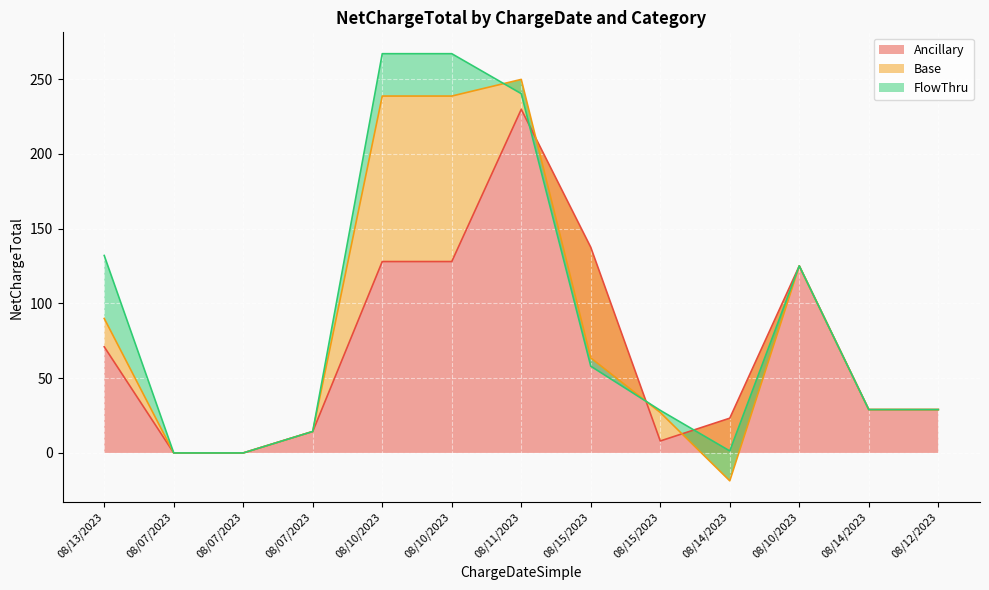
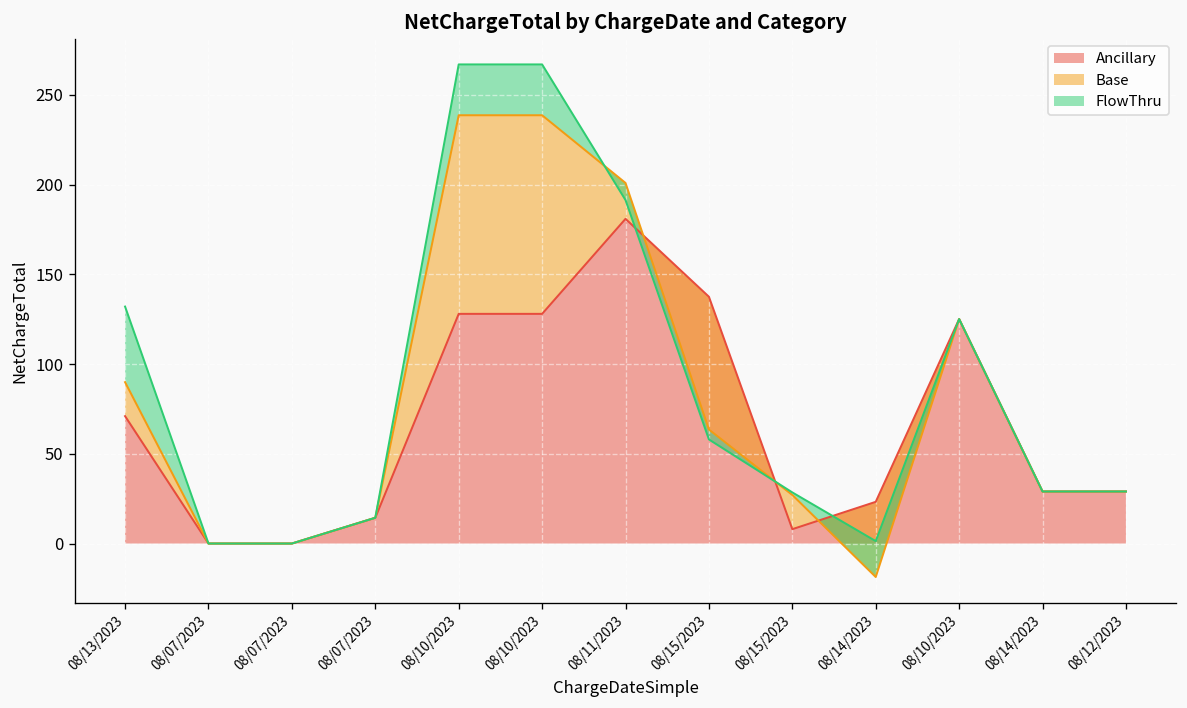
Ancillary, 08/11/2023: 230 -> 181
